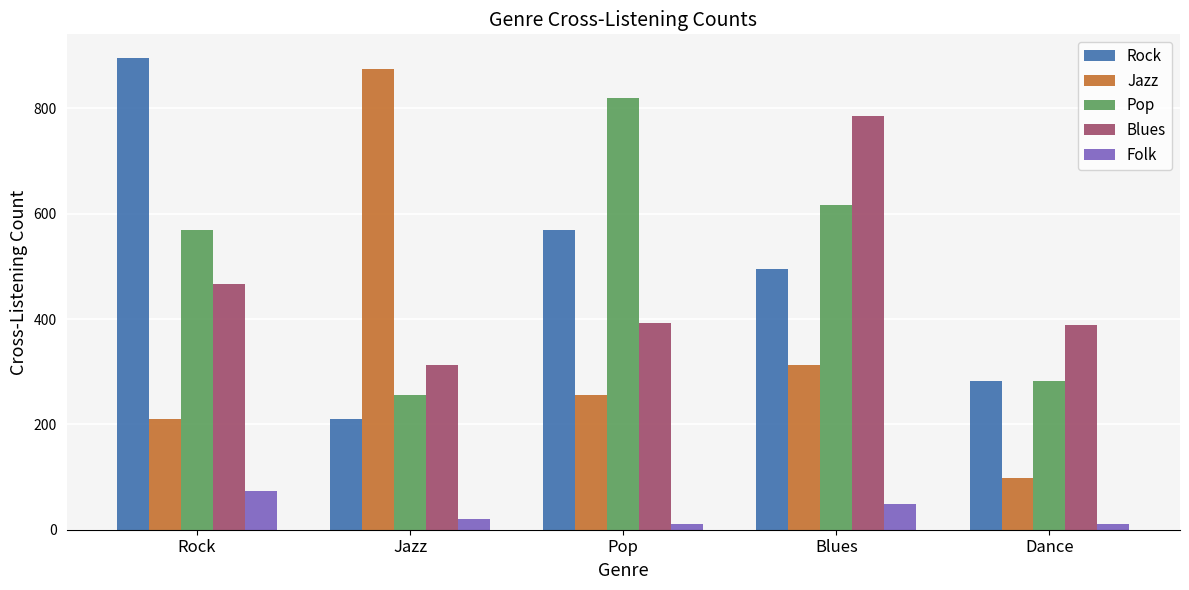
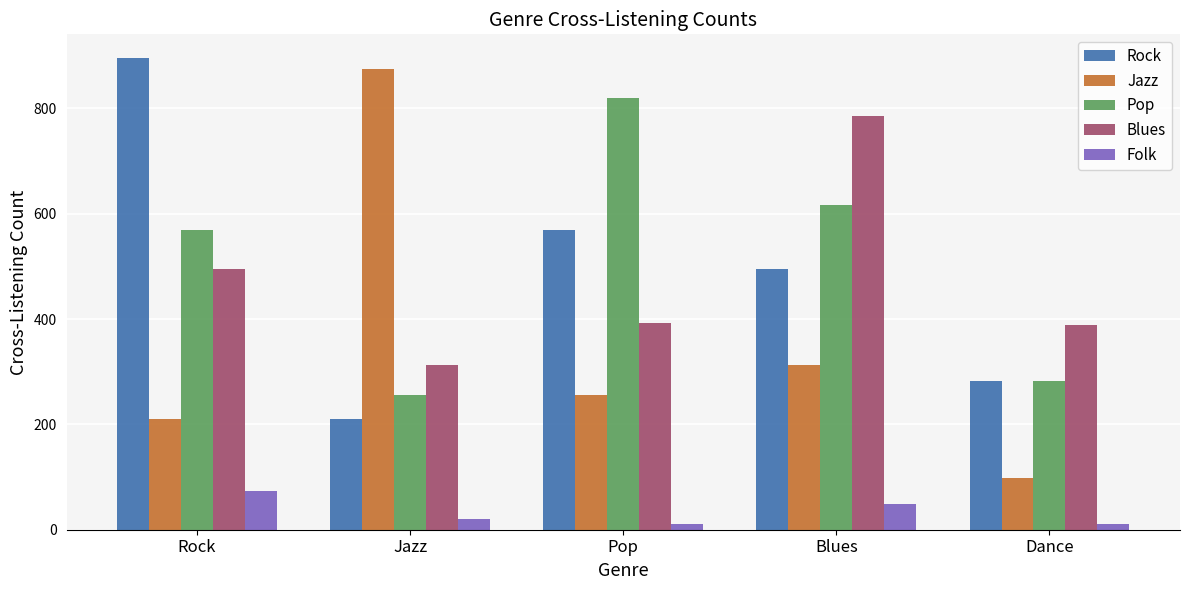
Blues, Rock: 470 -> 500
